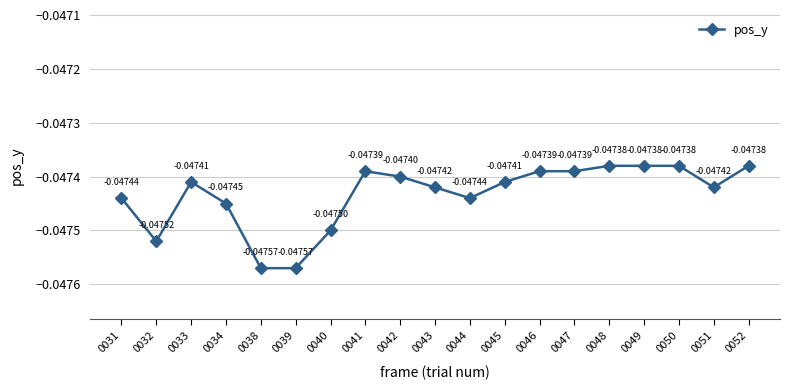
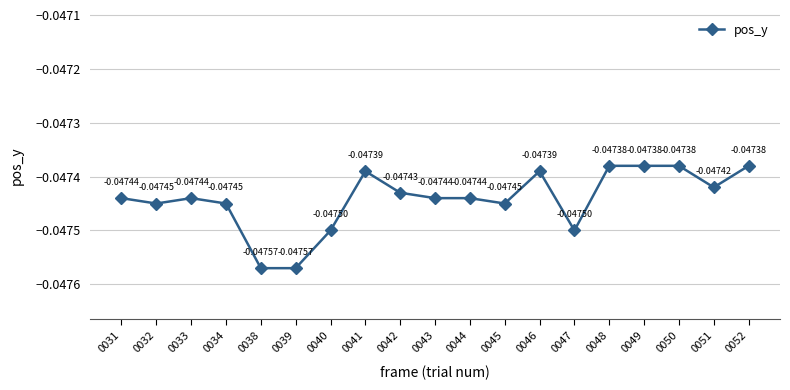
0032: -0.04752 -> -0.04745
0033: -0.04741 -> -0.04744
0042: -0.04740 -> -0.04743
0043: -0.04742 -> -0.04744
0045: -0.04741 -> -0.04745
0047: -0.04739 -> -0.04750
